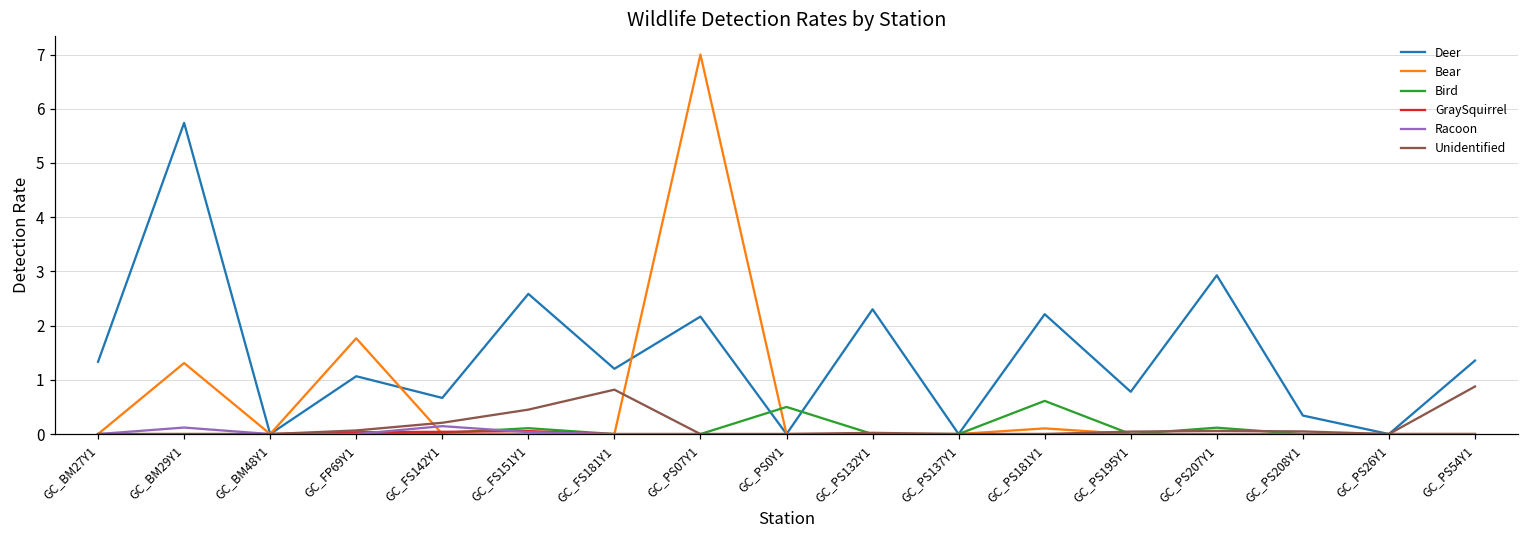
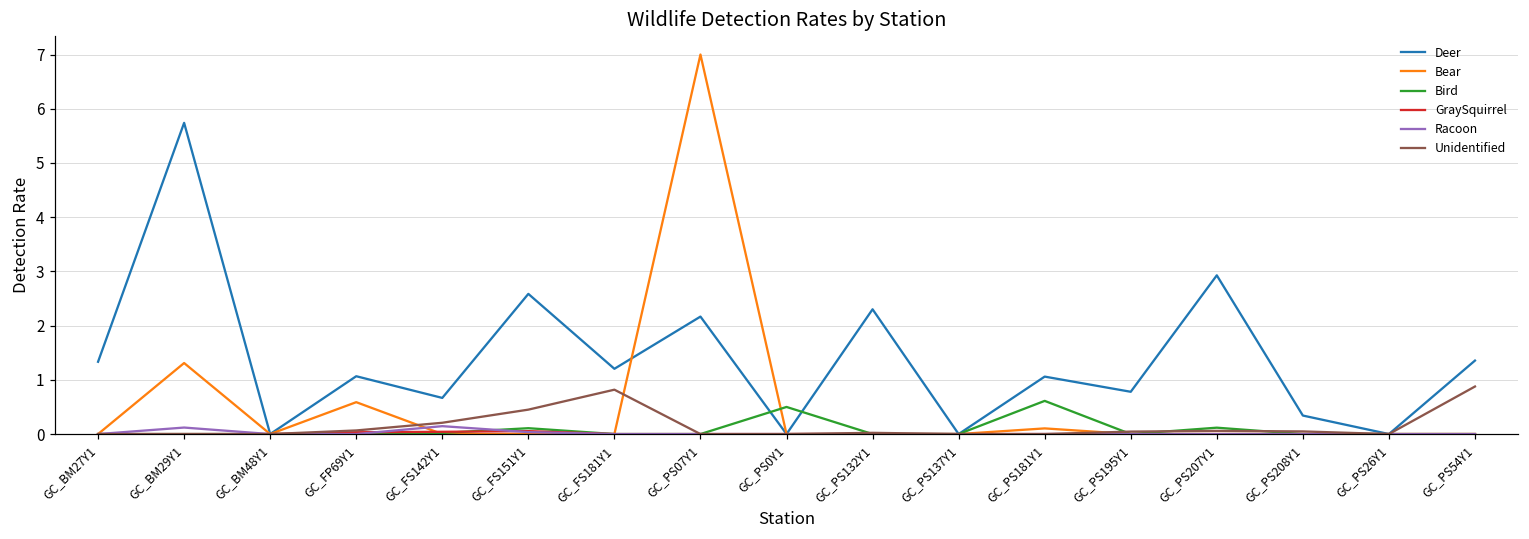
Bear, GC_FP69Y1: 1.8 -> 0.6
Deer, GC_PS181Y1: 2.2 -> 1.1
